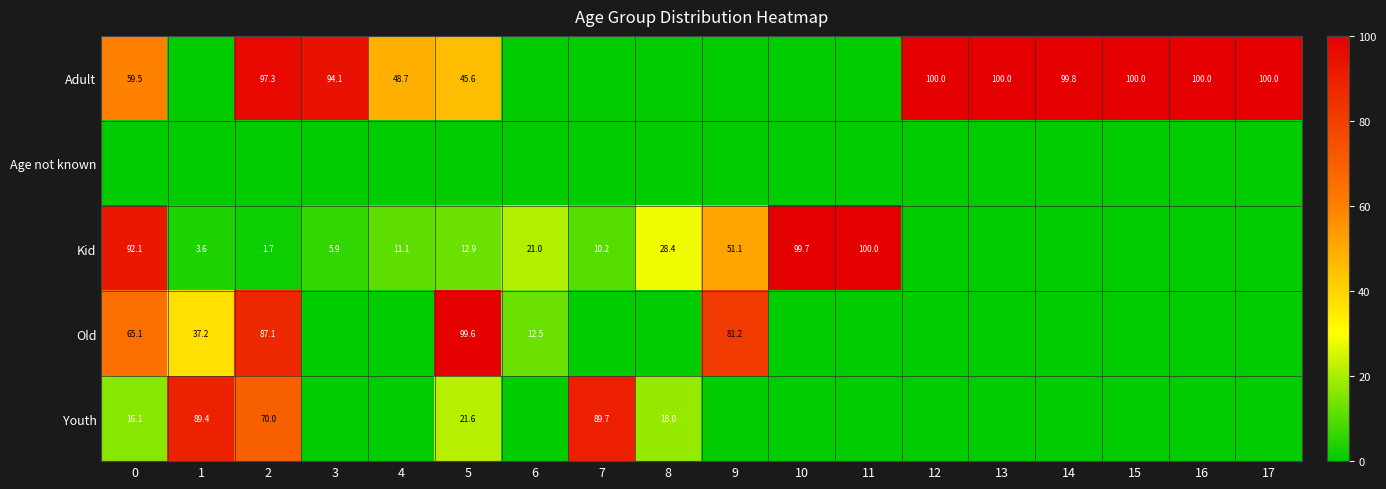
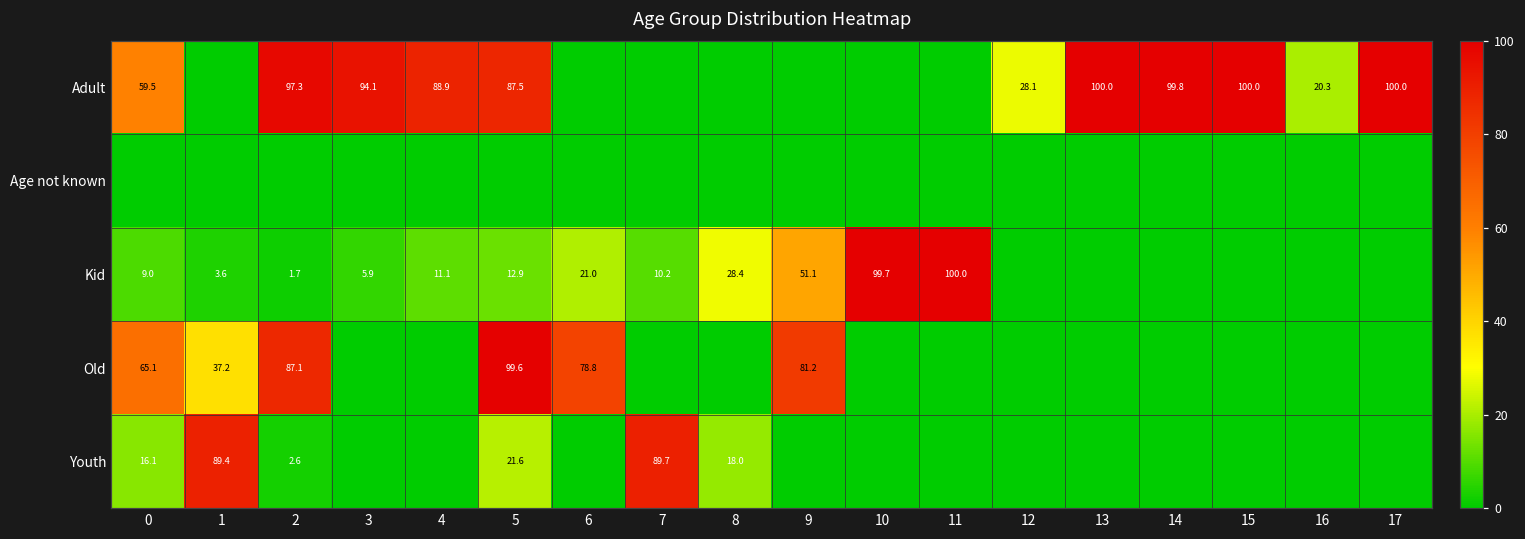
Adult, 4: 48.7 -> 88.9
Adult, 5: 45.6 -> 87.5
Adult, 12: 100.0 -> 28.1
Adult, 16: 100.0 -> 20.3
Kid, 0: 92.1 -> 9.0
Old, 6: 12.5 -> 78.8
Youth, 2: 70.0 -> 2.6
